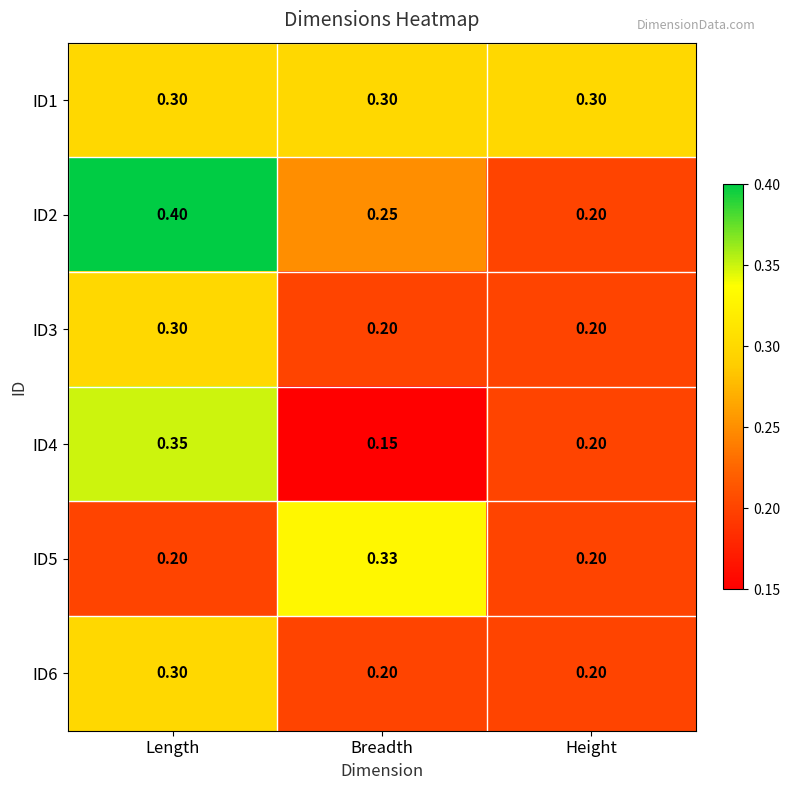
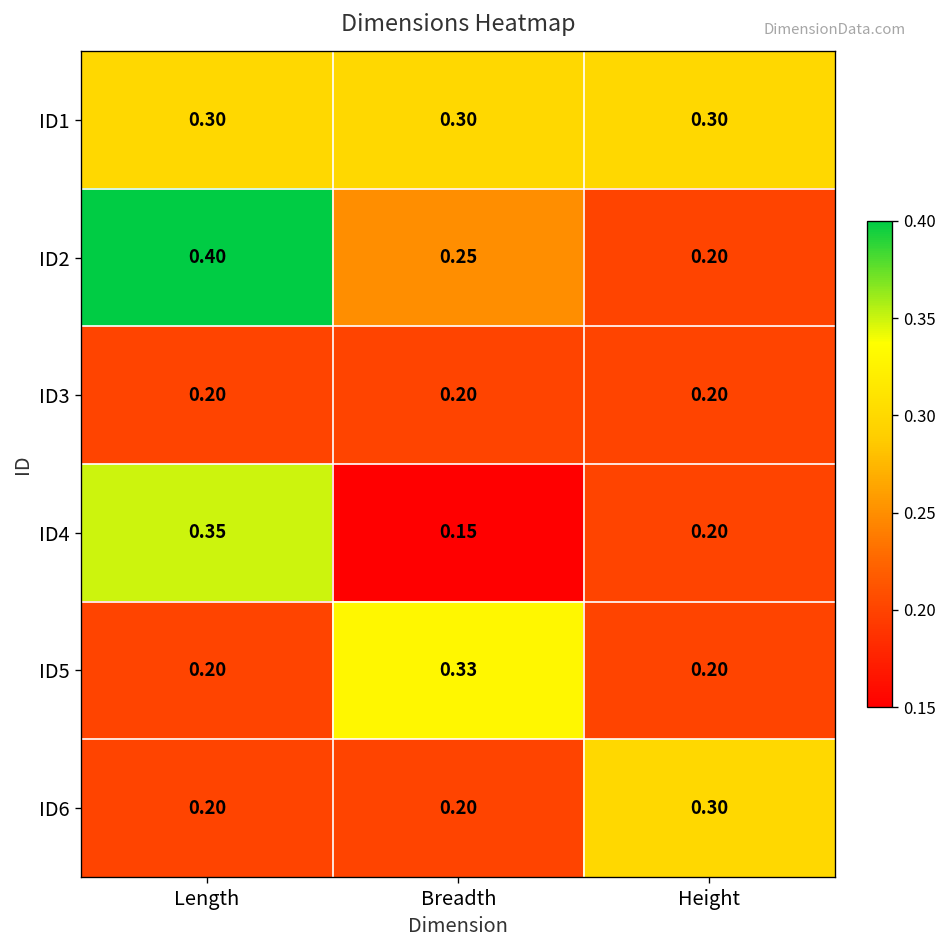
ID3, Length: 0.30 -> 0.20
ID6, Length: 0.30 -> 0.20
ID6, Height: 0.20 -> 0.30
